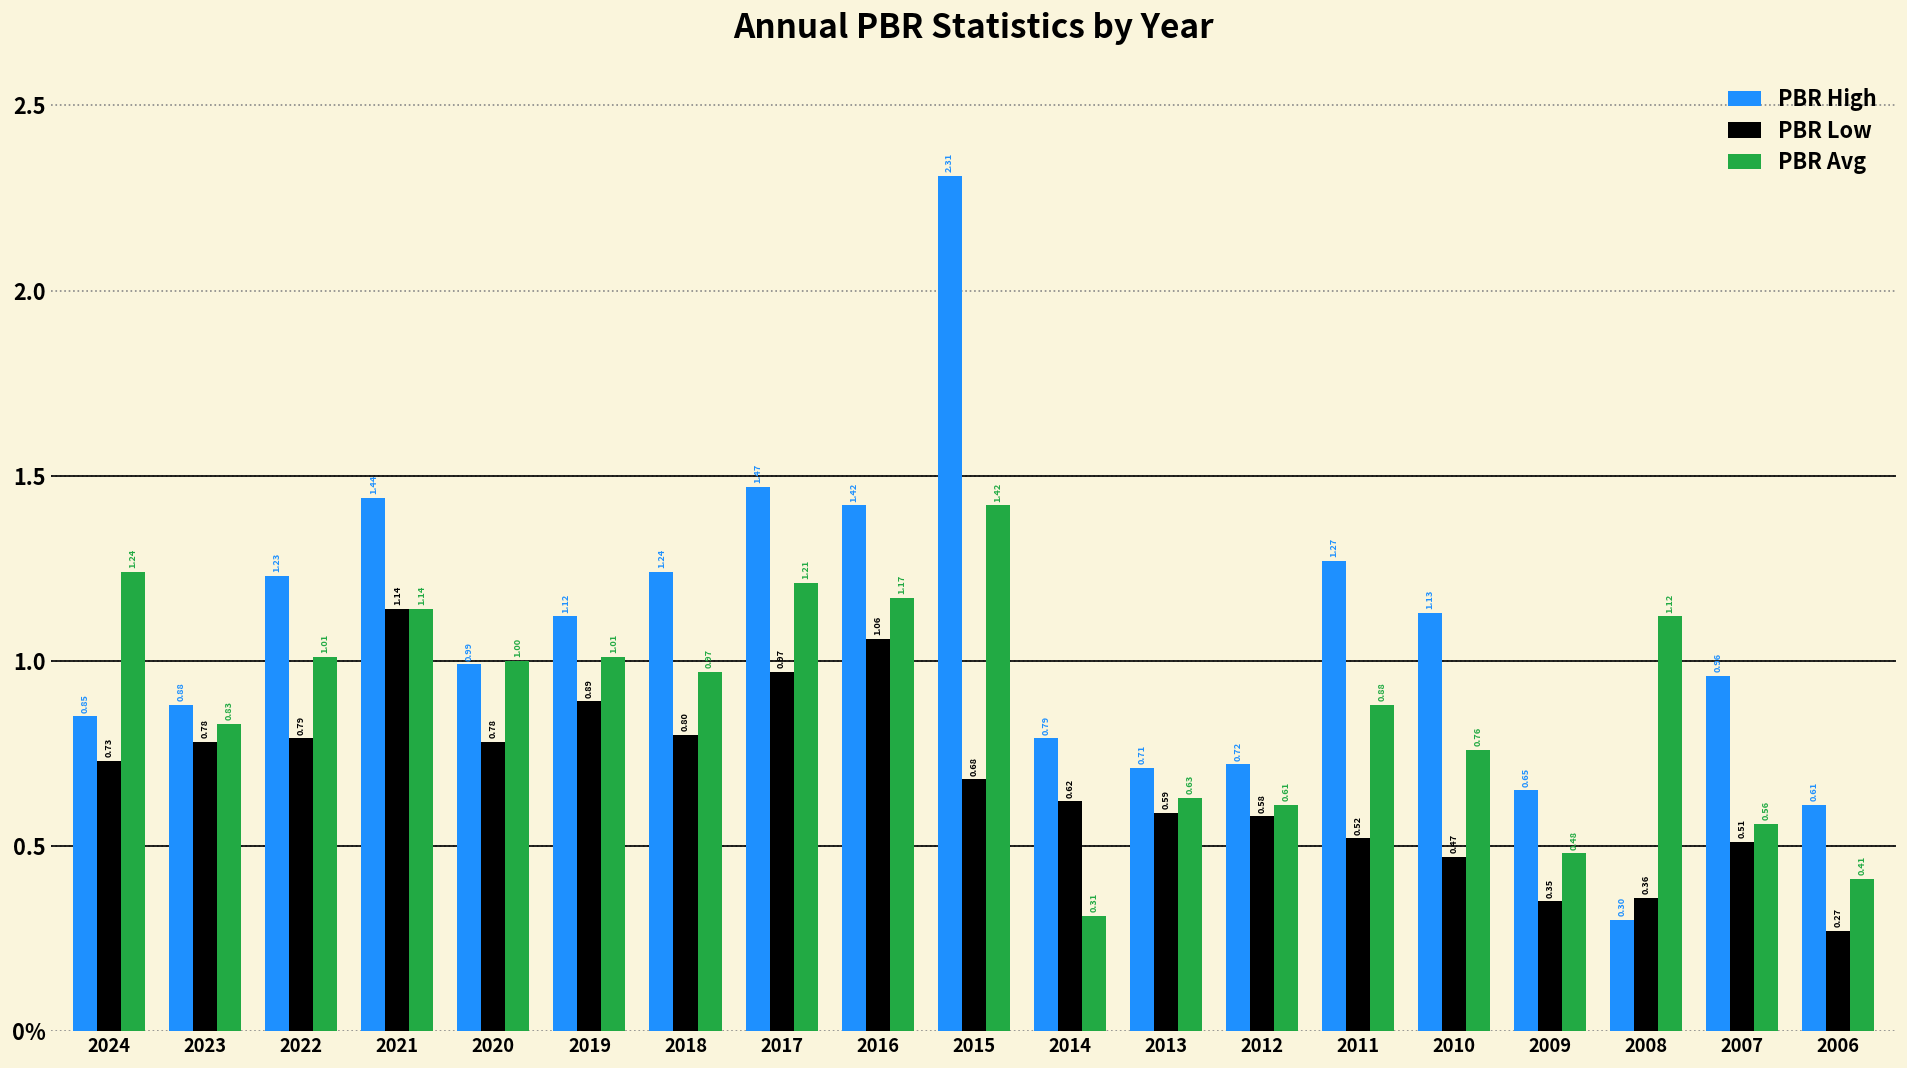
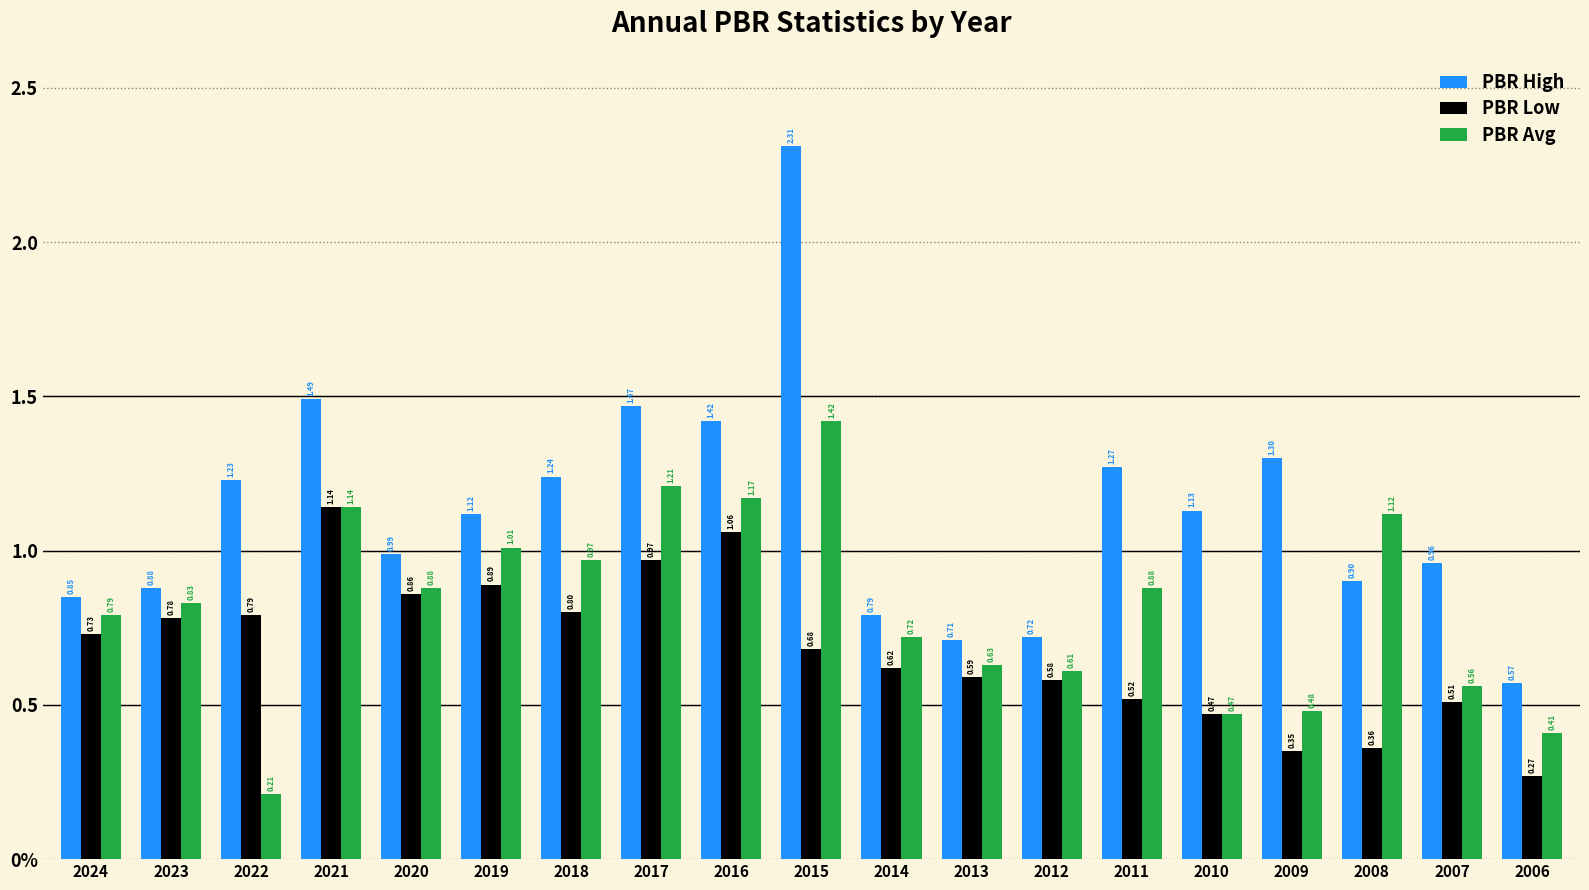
PBR Avg, 2024: 1.24 -> 0.79
PBR Avg, 2022: 1.01 -> 0.21
PBR High, 2021: 1.44 -> 1.49
PBR Low, 2020: 0.78 -> 0.86
PBR Avg, 2020: 1.00 -> 0.88
PBR Avg, 2014: 0.31 -> 0.72
PBR Avg, 2010: 0.76 -> 0.47
PBR High, 2009: 0.65 -> 1.30
PBR High, 2008: 0.30 -> 0.90
PBR High, 2006: 0.61 -> 0.57
